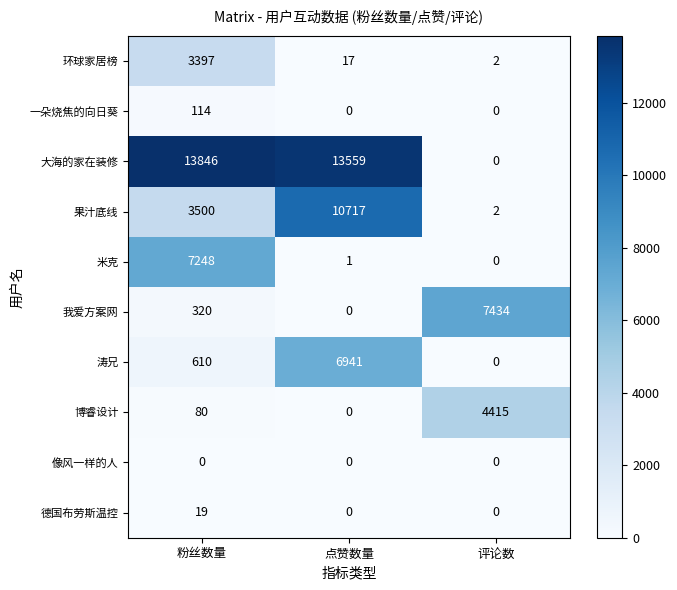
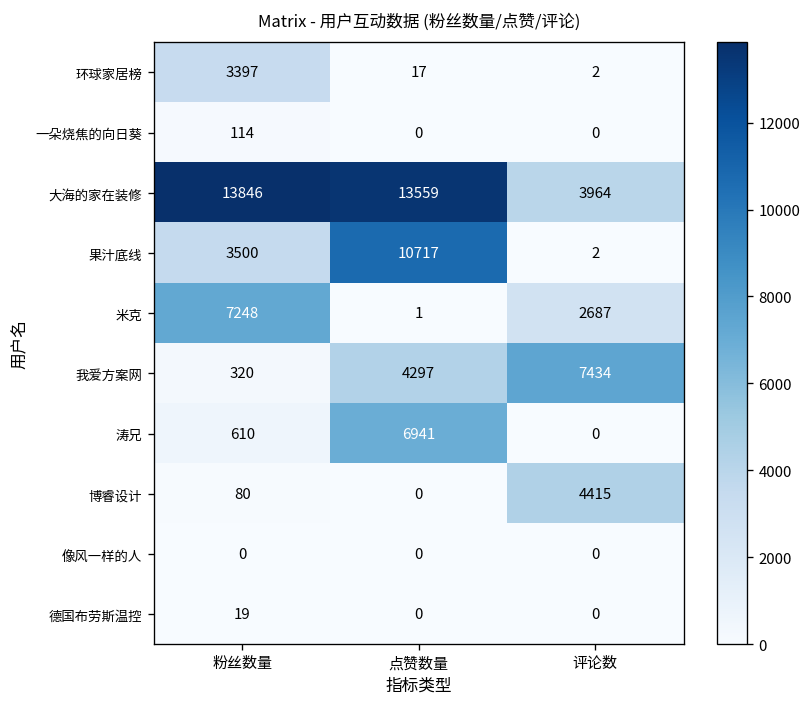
大海的家在装修, 评论数: 0 -> 3964
米克, 评论数: 0 -> 2687
我爱方案网, 点赞数量: 0 -> 4297
